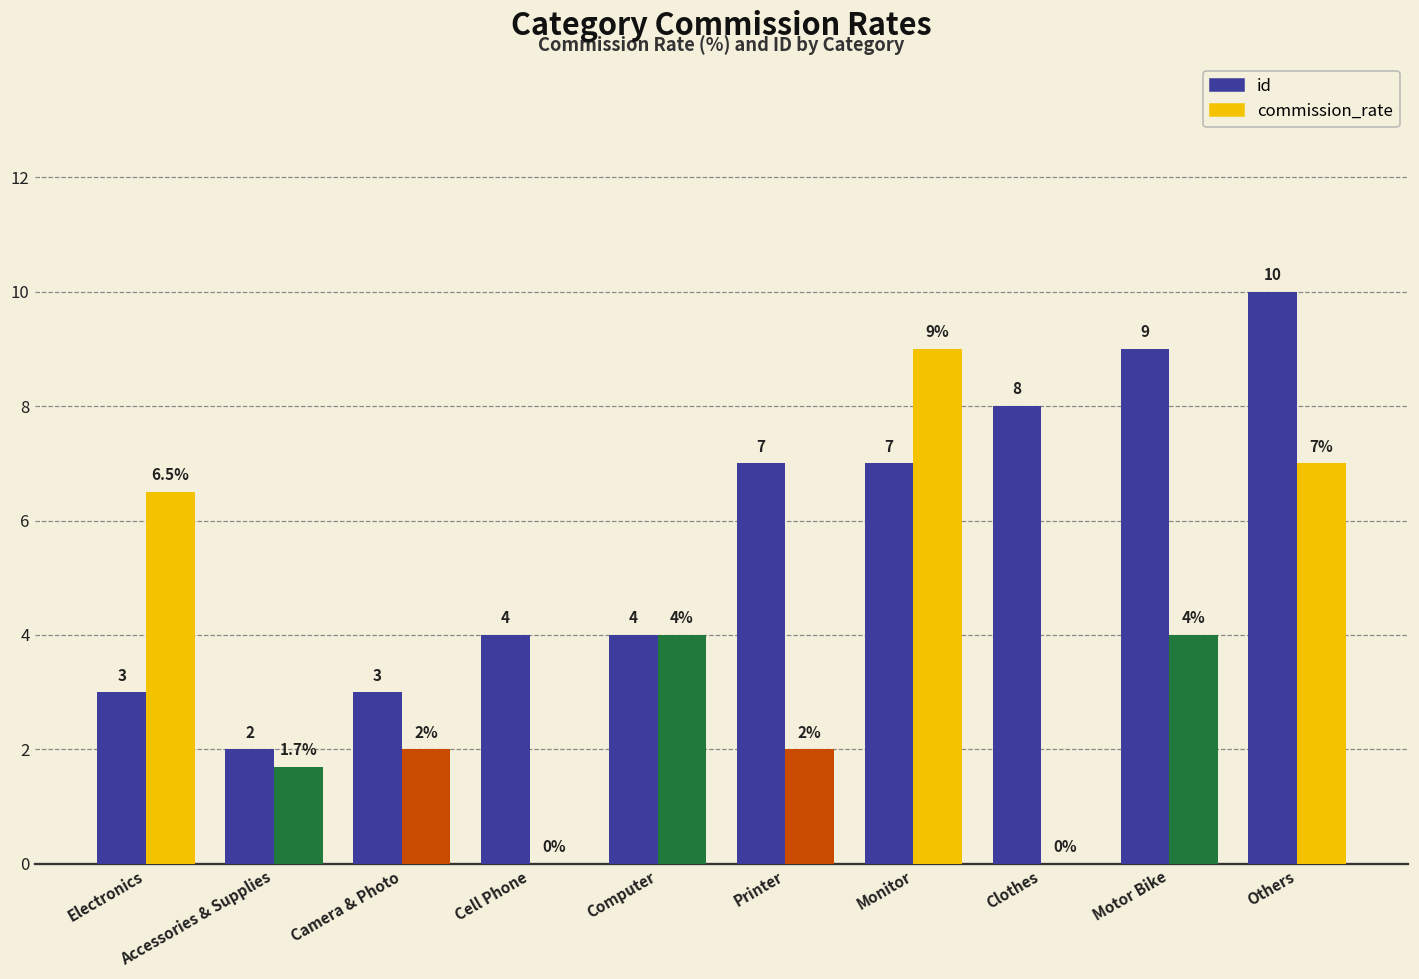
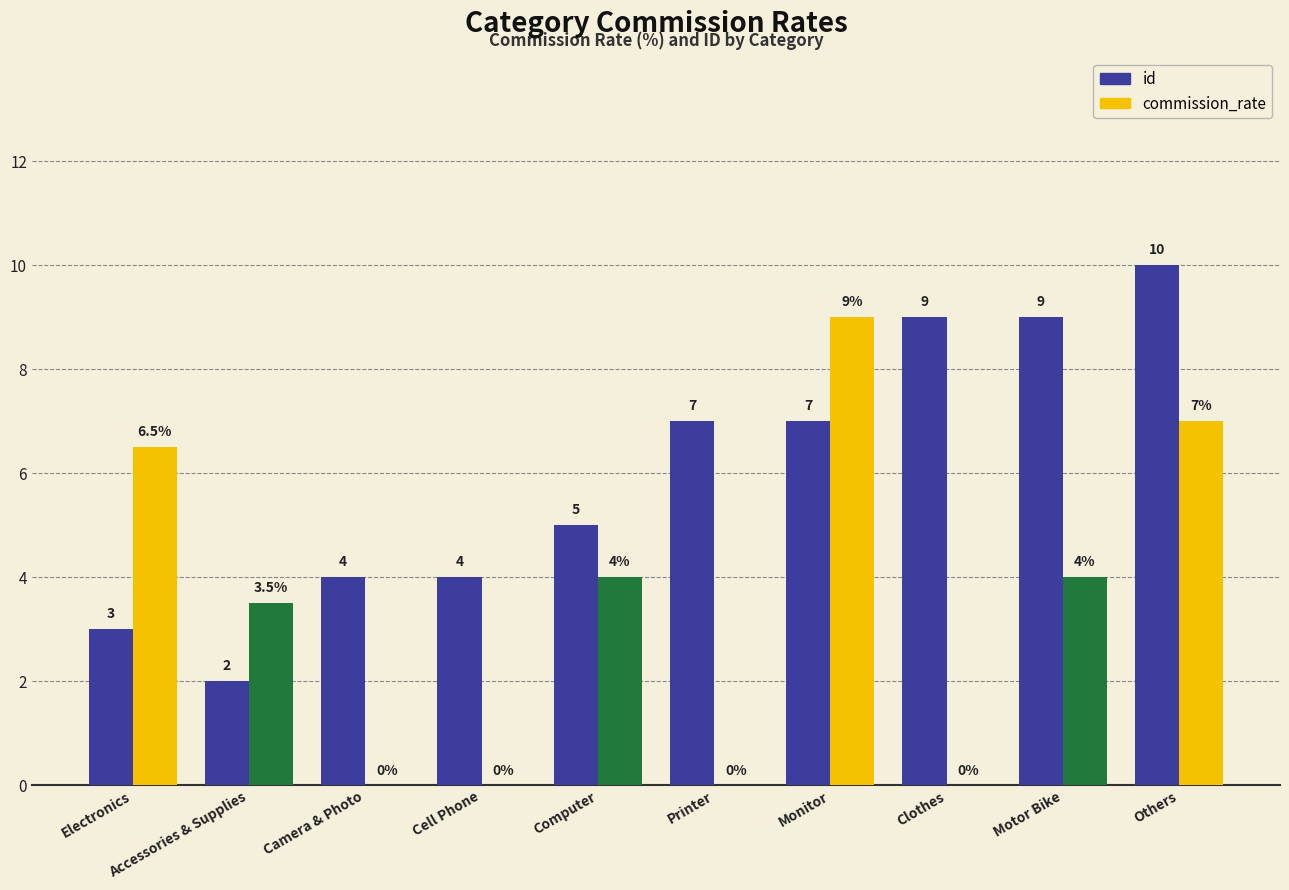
commission_rate, Accessories & Supplies: 1.7% -> 3.5%
id, Camera & Photo: 3 -> 4
commission_rate, Camera & Photo: 2% -> 0%
id, Computer: 4 -> 5
commission_rate, Printer: 2% -> 0%
id, Clothes: 8 -> 9
